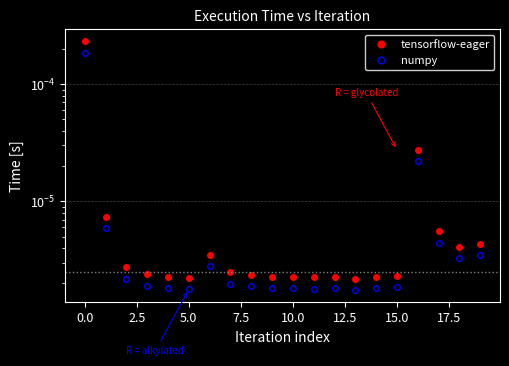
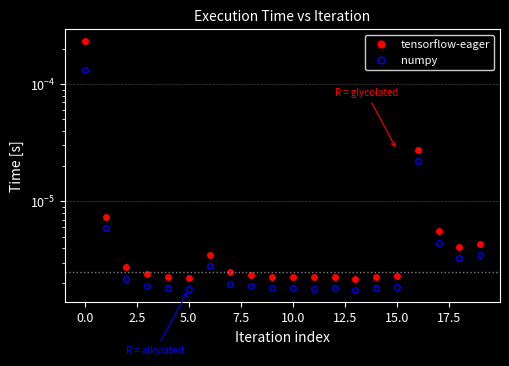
numpy, 0.0: 0.00019 -> 0.00013
